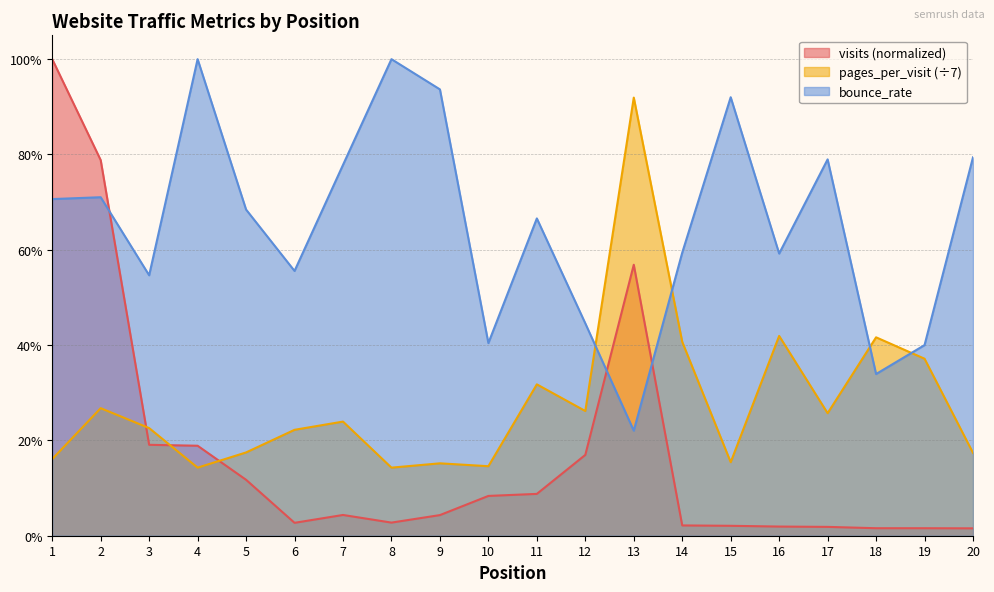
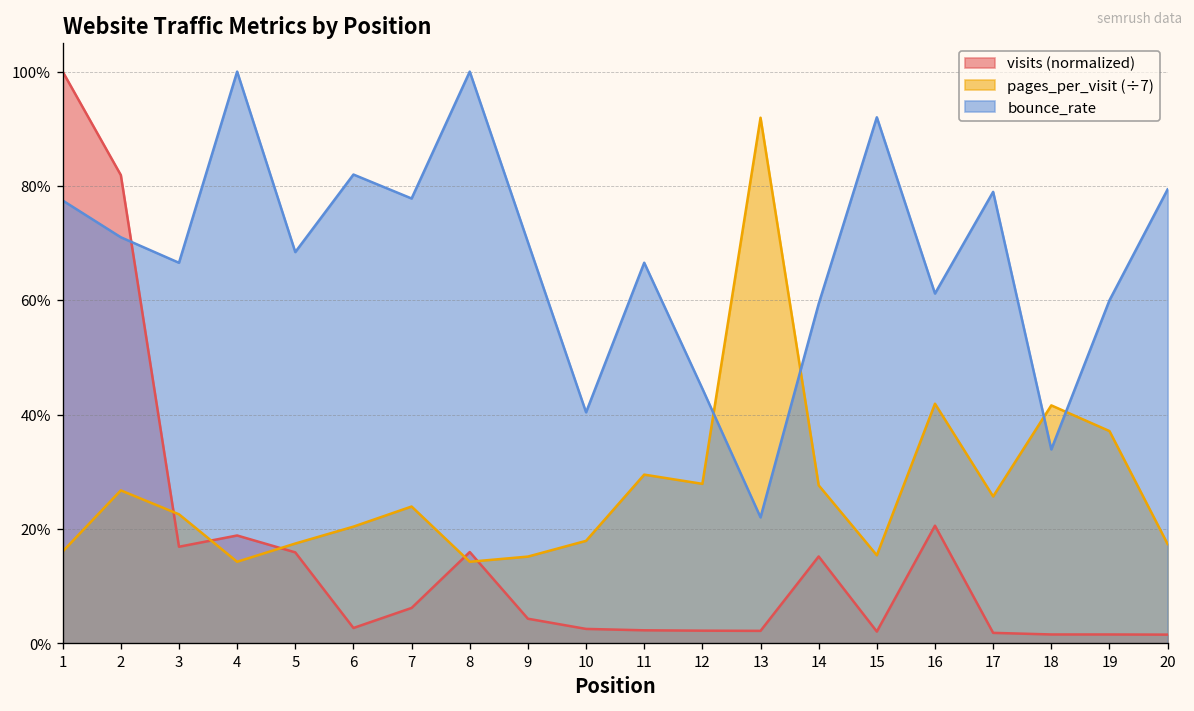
bounce_rate, 1: 71% -> 77%
visits (normalized), 2: 79% -> 82%
visits (normalized), 3: 19% -> 17%
bounce_rate, 3: 55% -> 67%
visits (normalized), 5: 12% -> 16%
pages_per_visit (÷7), 6: 22% -> 20%
bounce_rate, 6: 56% -> 82%
visits (normalized), 7: 4% -> 6%
visits (normalized), 8: 3% -> 16%
bounce_rate, 9: 94% -> 70%
visits (normalized), 10: 8% -> 3%
pages_per_visit (÷7), 10: 15% -> 18%
visits (normalized), 11: 9% -> 2%
pages_per_visit (÷7), 11: 32% -> 30%
visits (normalized), 12: 17% -> 2%
pages_per_visit (÷7), 12: 26% -> 28%
visits (normalized), 13: 57% -> 2%
visits (normalized), 14: 2% -> 15%
pages_per_visit (÷7), 14: 41% -> 28%
visits (normalized), 16: 2% -> 21%
bounce_rate, 16: 59% -> 61%
bounce_rate, 19: 40% -> 60%
